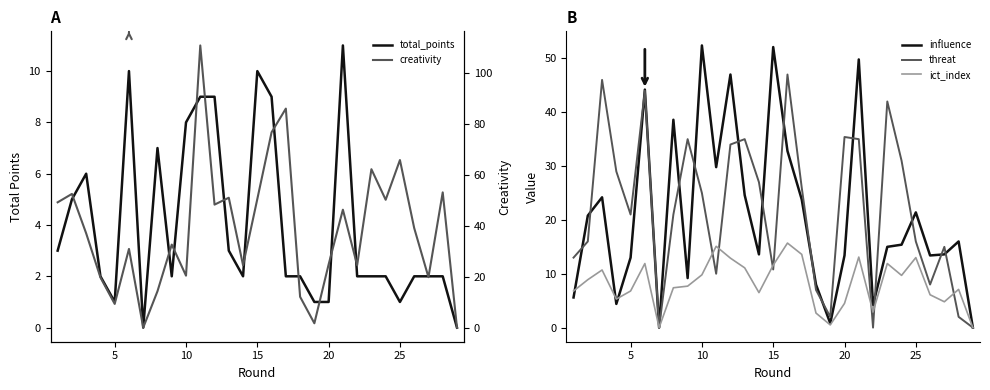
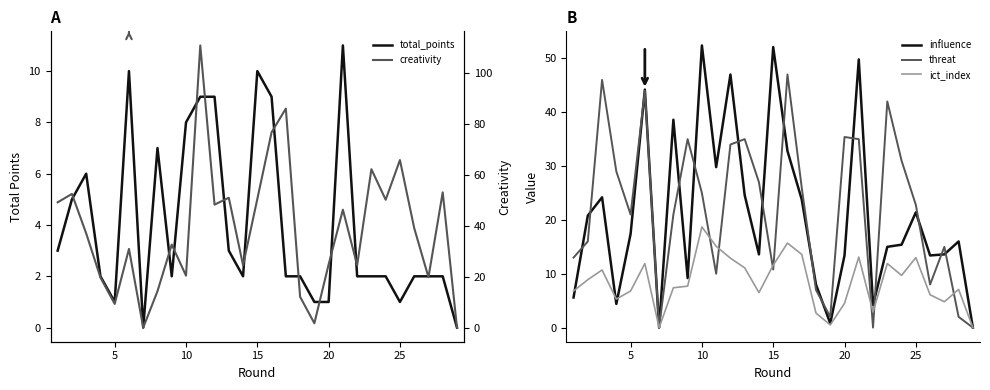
B, influence, 5: 13 -> 17
B, ict_index, 10: 10 -> 19
B, threat, 25: 16 -> 23
